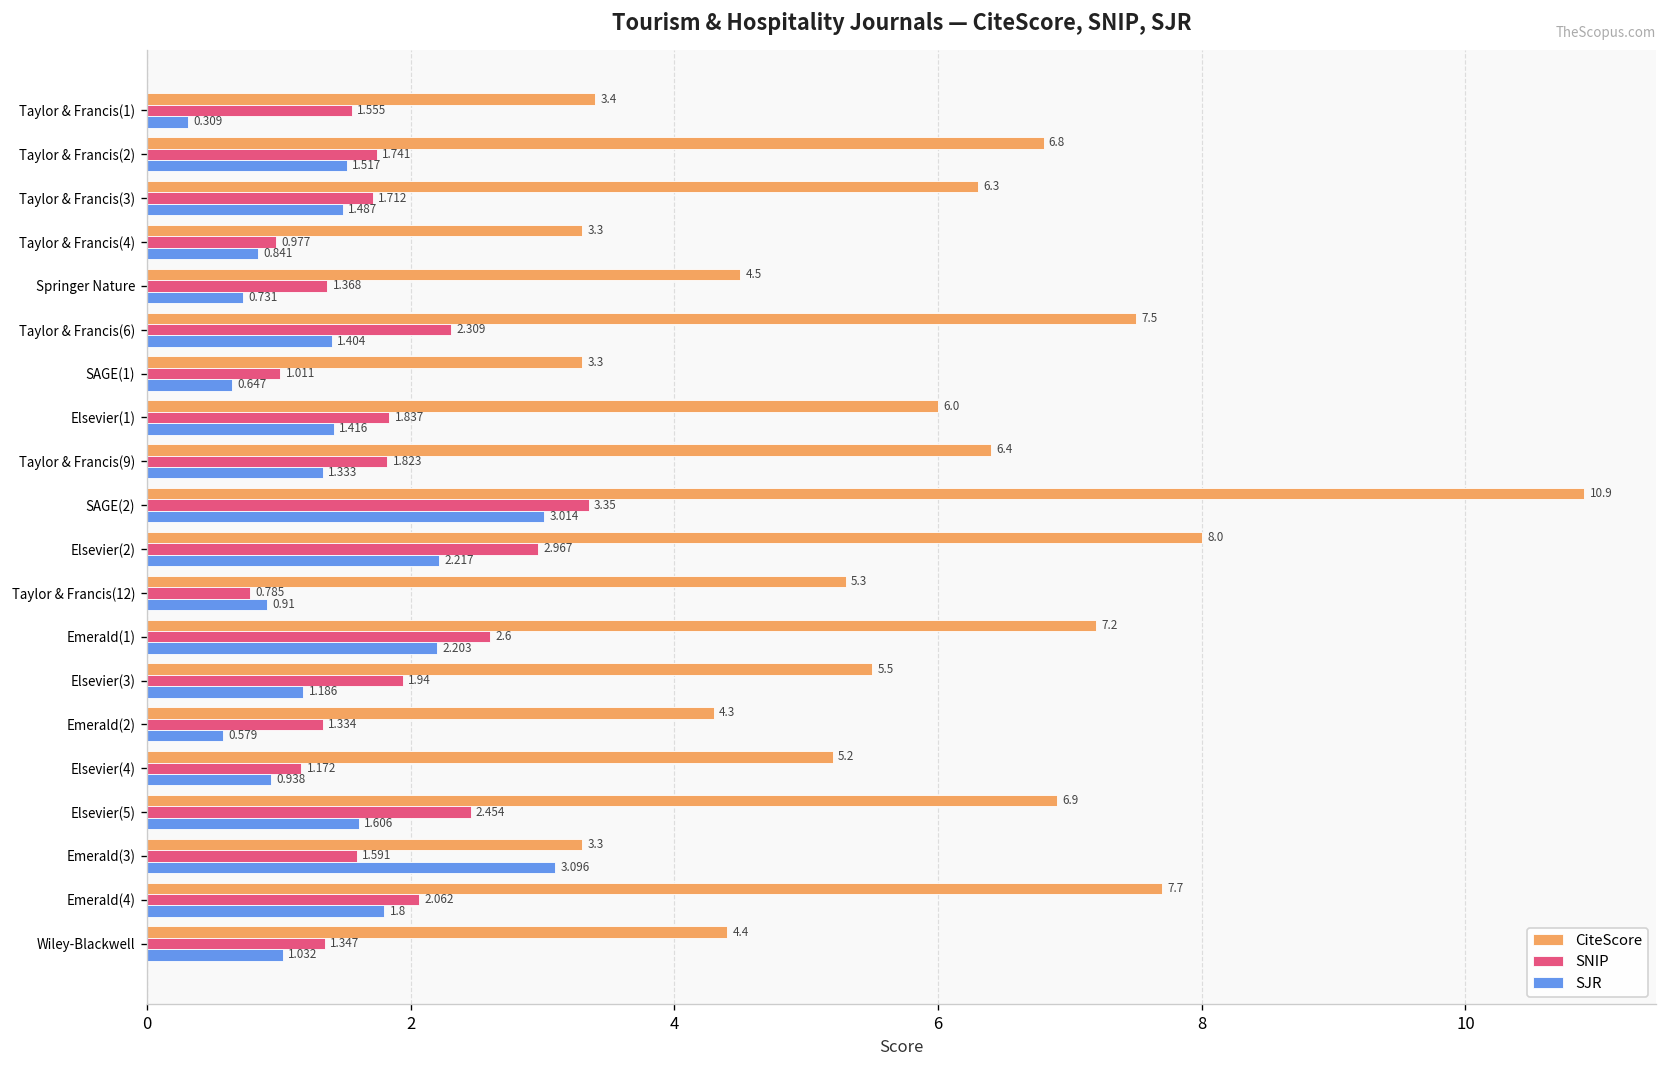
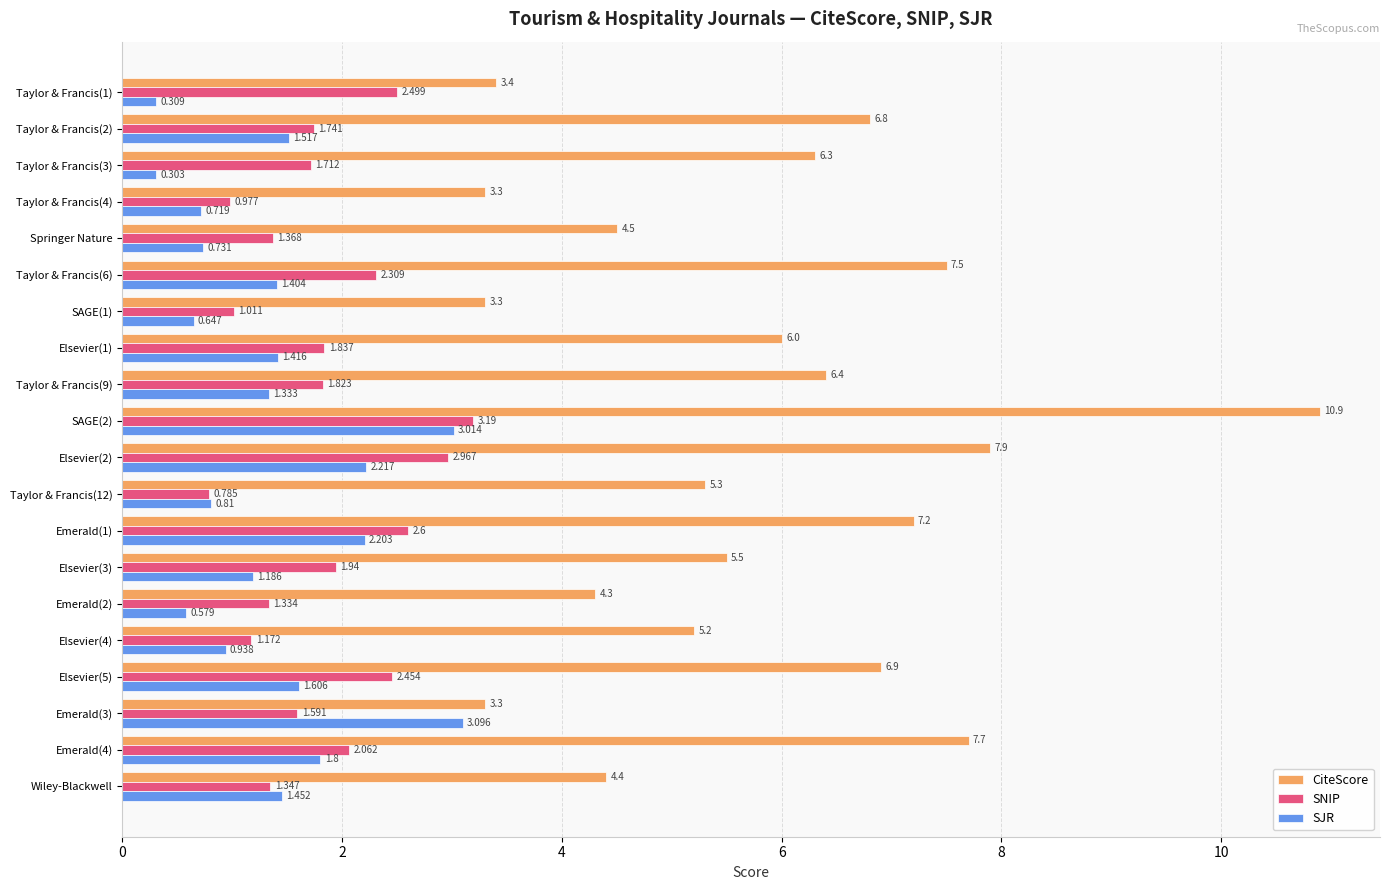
SNIP, Taylor & Francis(1): 1.555 -> 2.499
SJR, Taylor & Francis(3): 1.487 -> 0.303
SJR, Taylor & Francis(4): 0.841 -> 0.719
SNIP, SAGE(2): 3.35 -> 3.19
CiteScore, Elsevier(2): 8.0 -> 7.9
SJR, Taylor & Francis(12): 0.91 -> 0.81
SJR, Wiley-Blackwell: 1.032 -> 1.452
